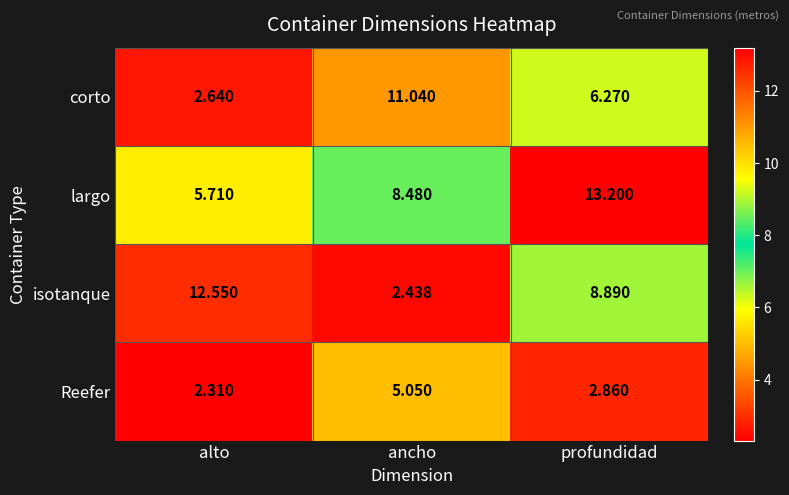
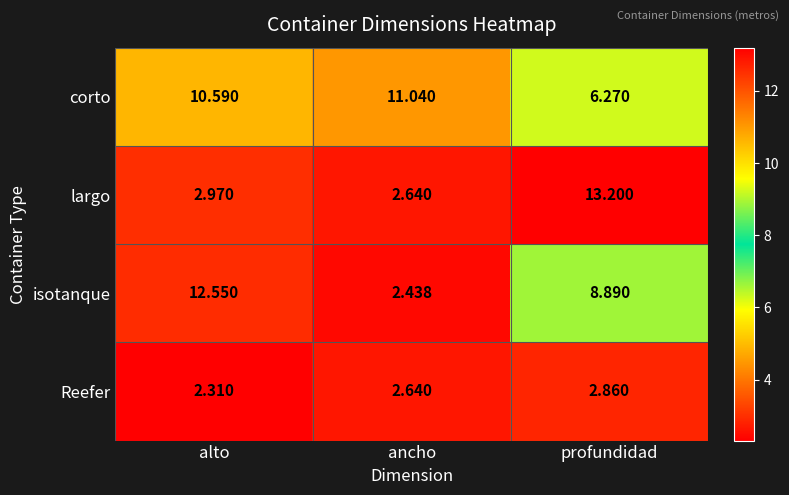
corto, alto: 2.640 -> 10.590
largo, alto: 5.710 -> 2.970
largo, ancho: 8.480 -> 2.640
Reefer, ancho: 5.050 -> 2.640
